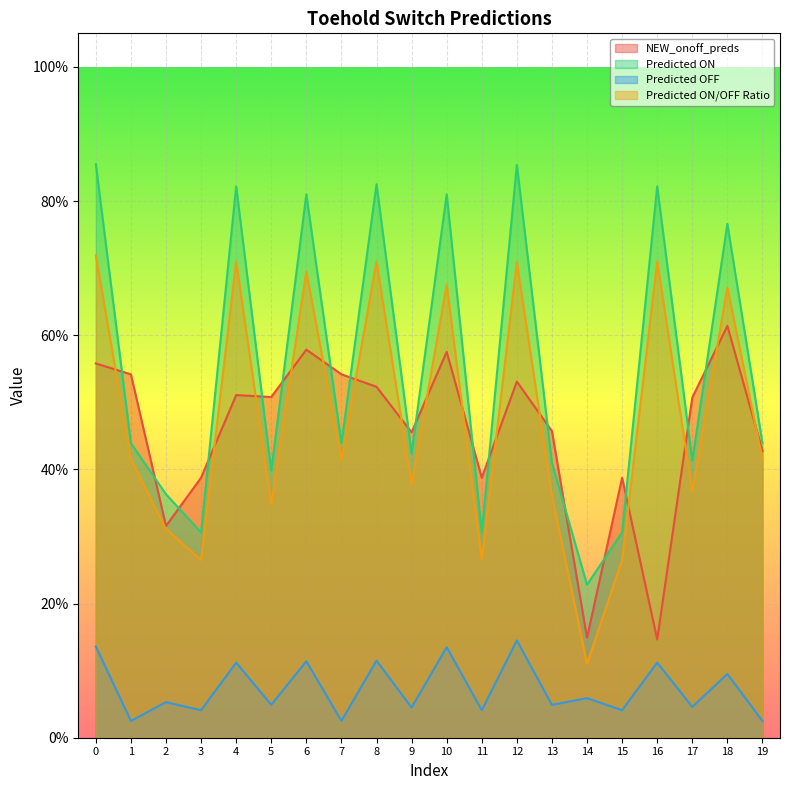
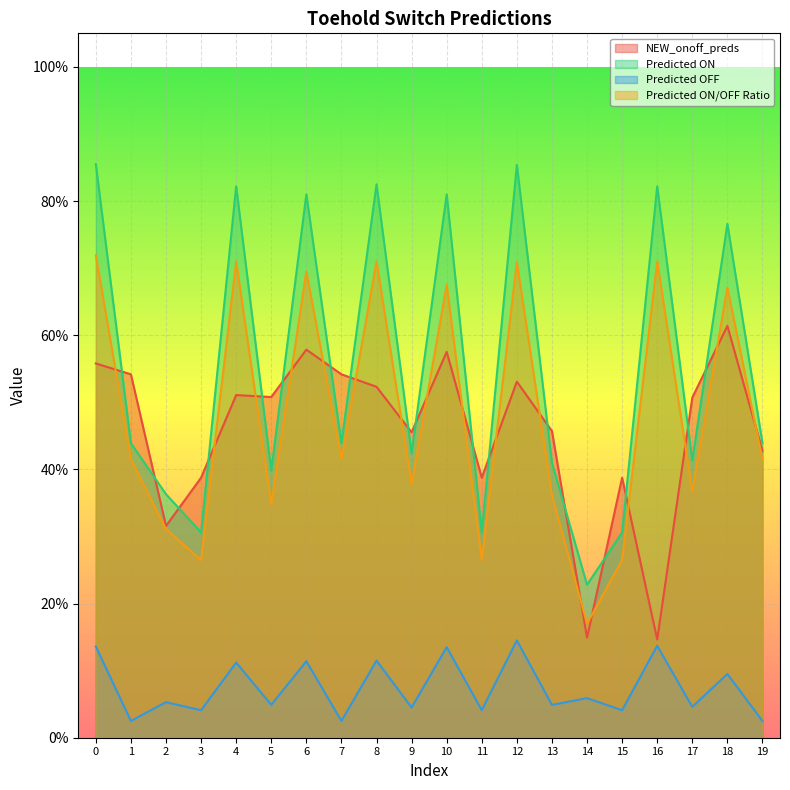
Predicted ON/OFF Ratio, 14: 11% -> 17%
Predicted OFF, 16: 11% -> 14%
